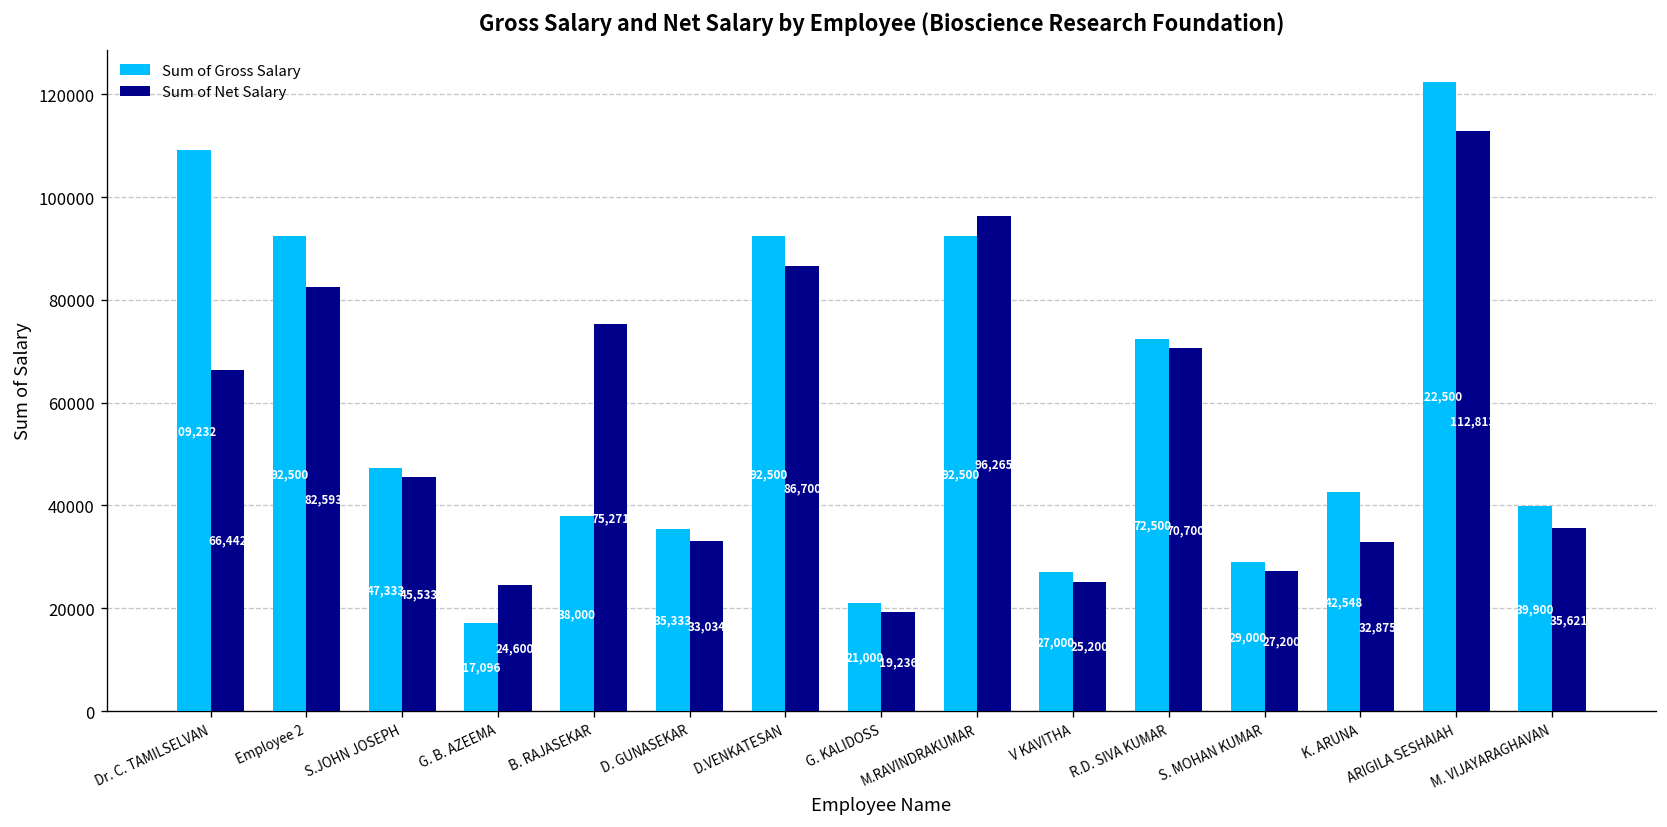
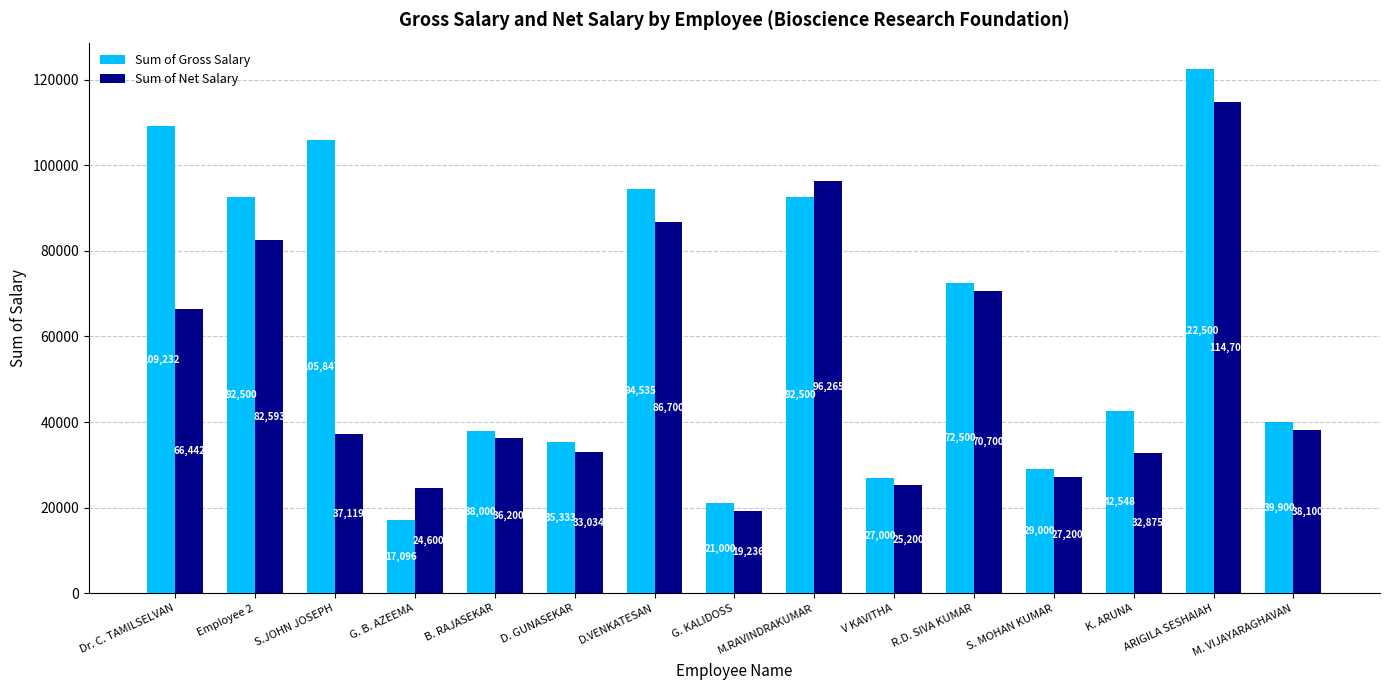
Sum of Gross Salary, S.JOHN JOSEPH: 47,333 -> 105,847
Sum of Net Salary, S.JOHN JOSEPH: 45,533 -> 37,119
Sum of Net Salary, B. RAJASEKAR: 75,271 -> 36,200
Sum of Gross Salary, D.VENKATESAN: 92,500 -> 94,535
Sum of Net Salary, ARIGILA SESHAIAH: 112,813 -> 114,700
Sum of Net Salary, M. VIJAYARAGHAVAN: 35,621 -> 38,100
